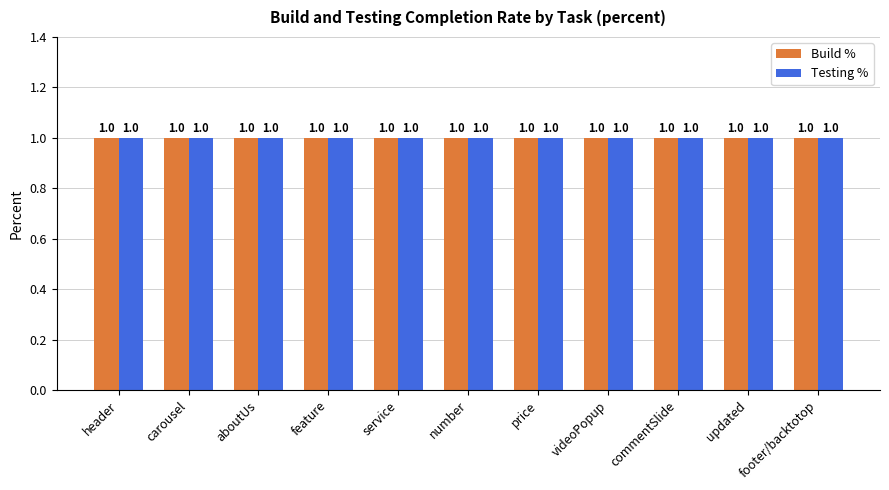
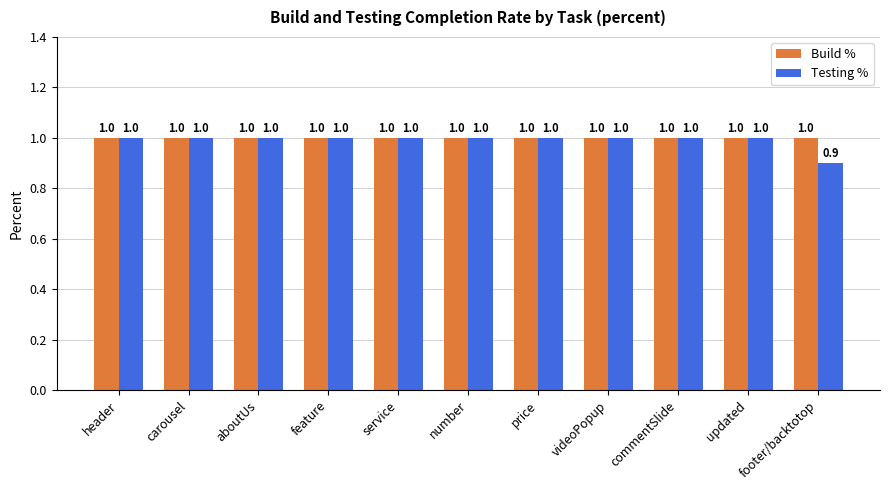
Testing %, footer/backtotop: 1.0 -> 0.9
